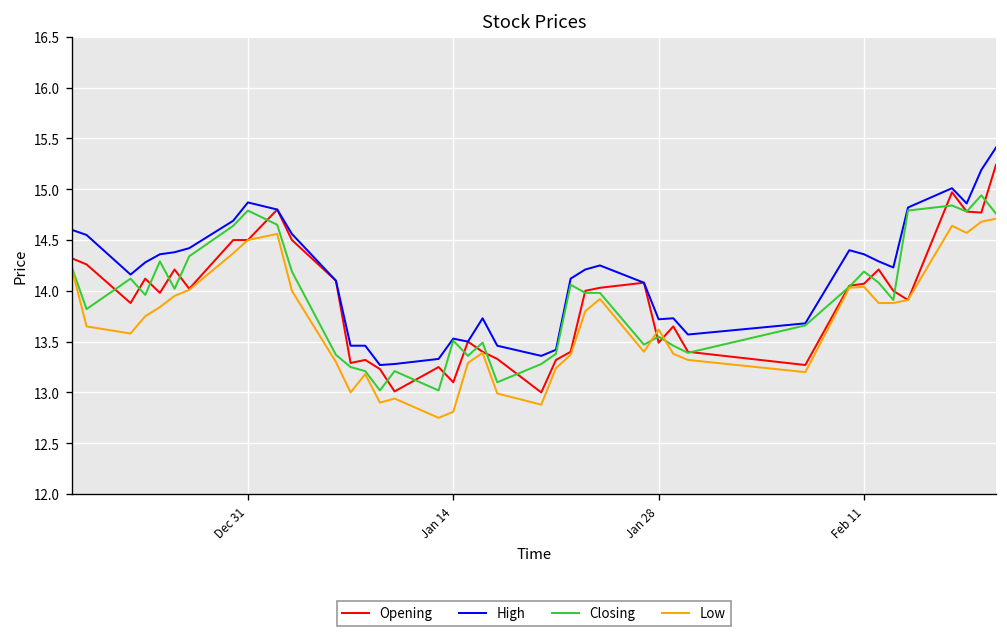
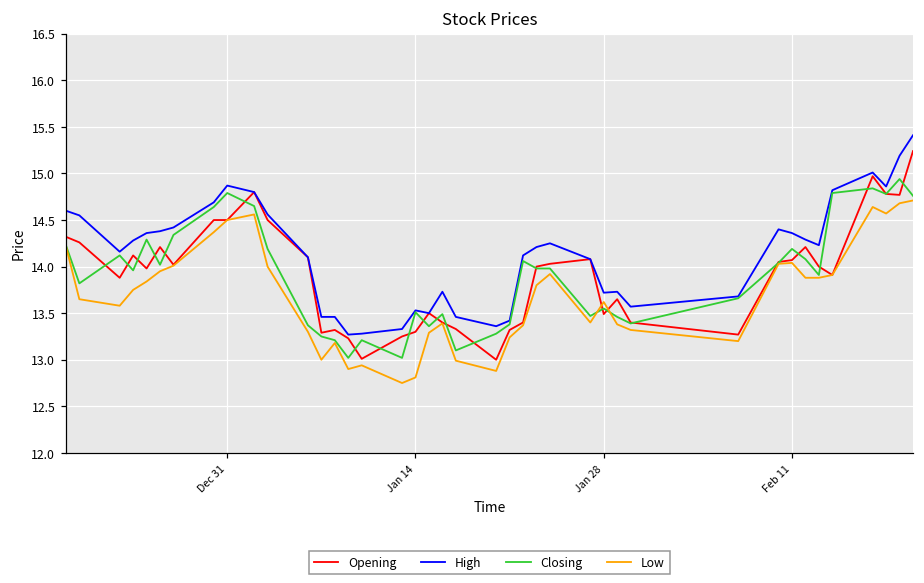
Opening, Jan 14: 13.1 -> 13.3
